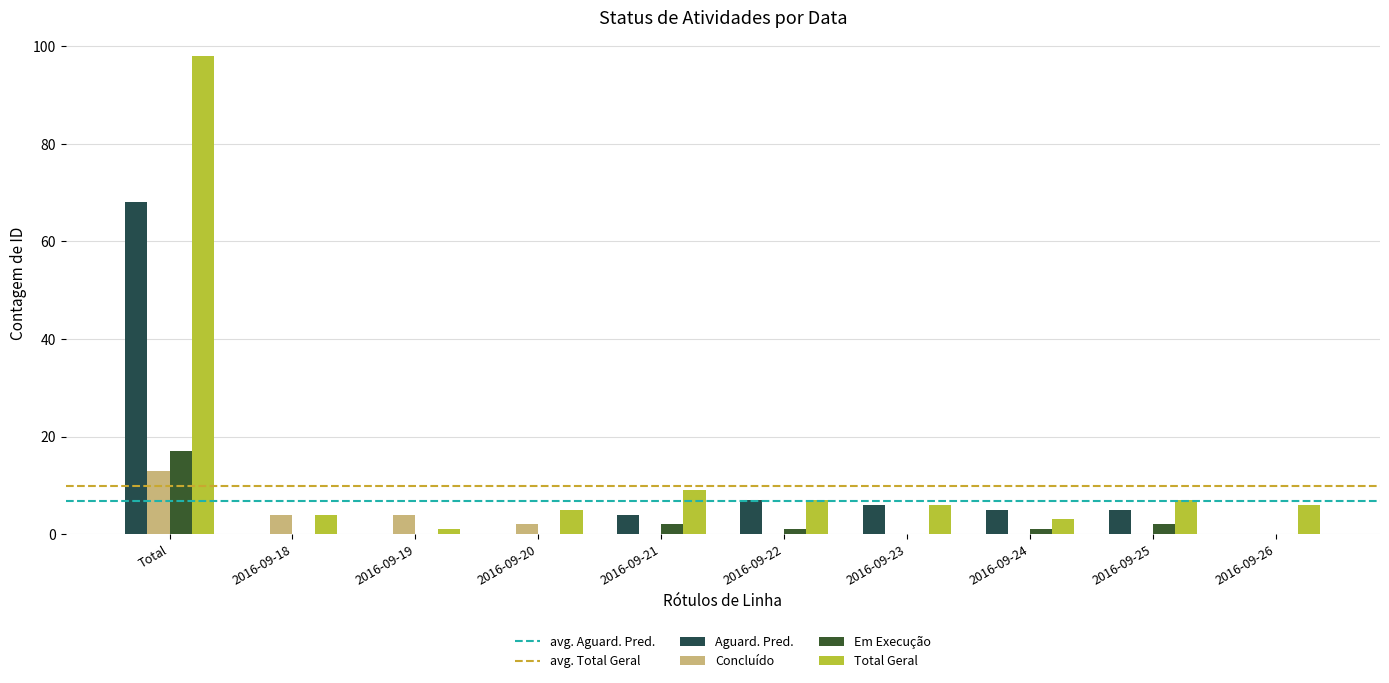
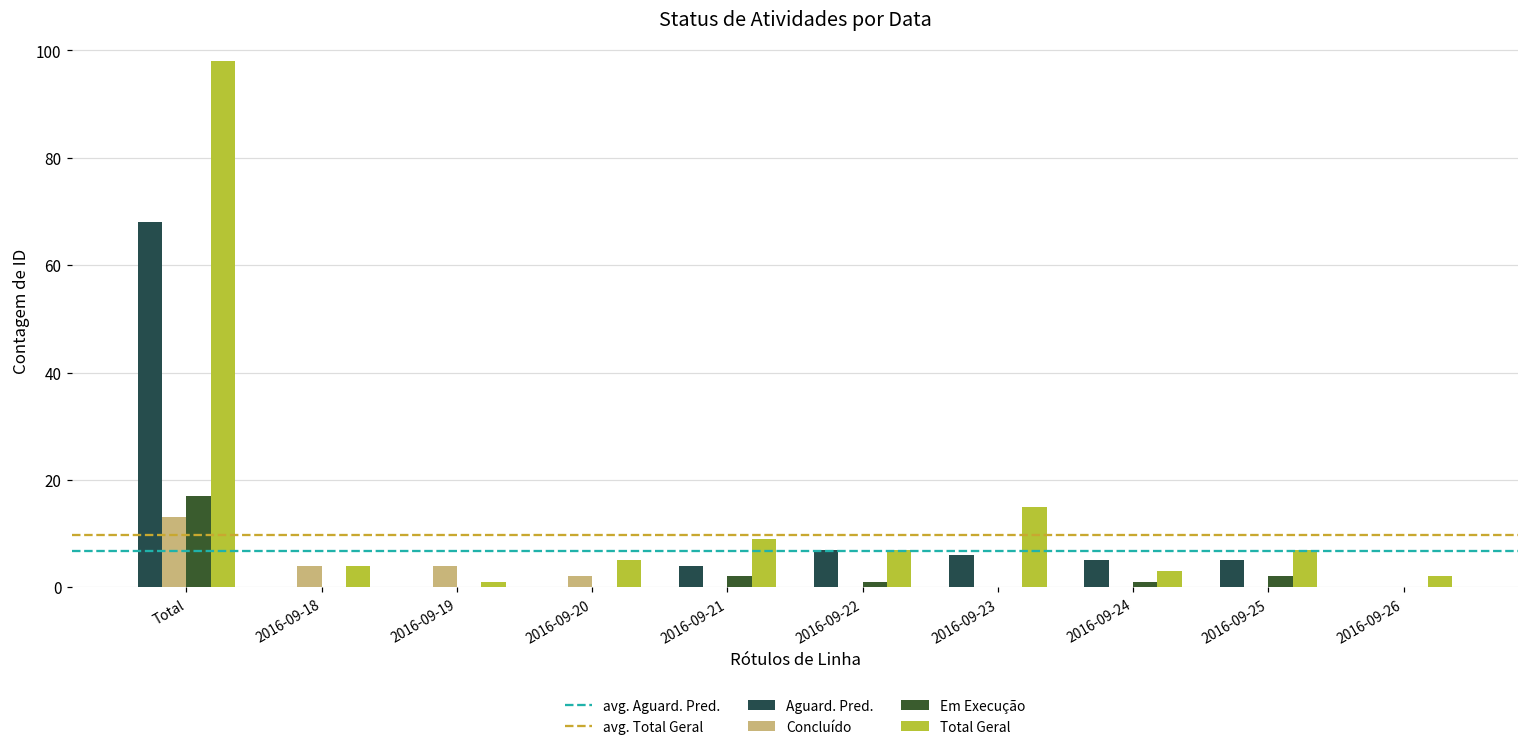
Total Geral, 2016-09-23: 6 -> 15
Total Geral, 2016-09-26: 6 -> 2
